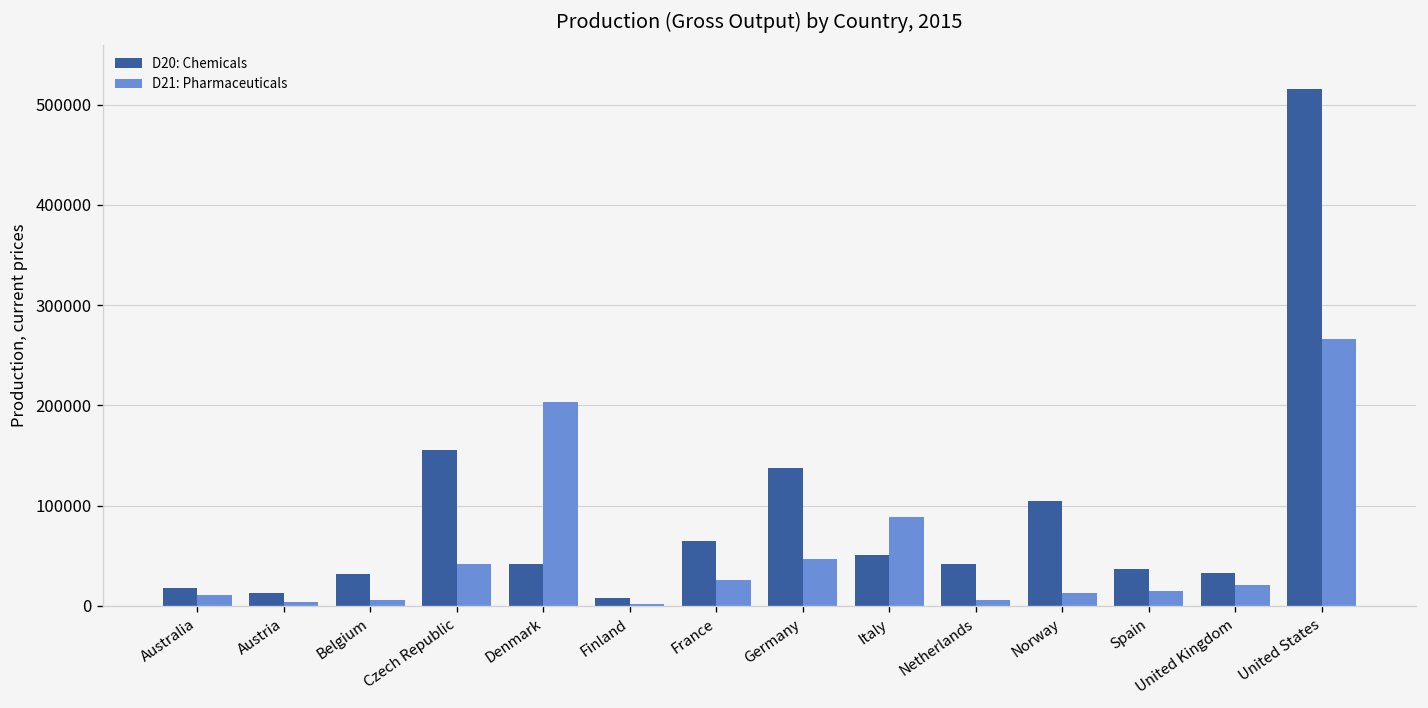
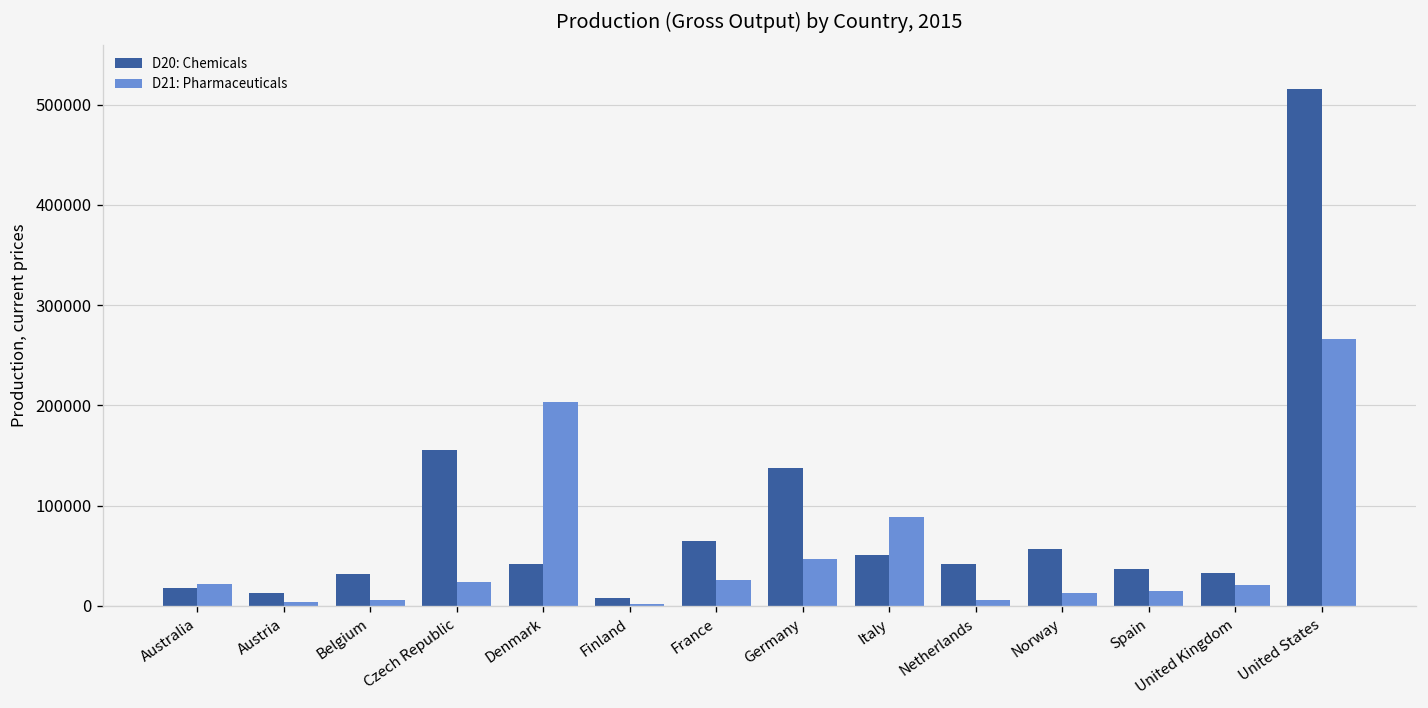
D21: Pharmaceuticals, Australia: 10000 -> 20000
D21: Pharmaceuticals, Czech Republic: 40000 -> 20000
D20: Chemicals, Norway: 100000 -> 60000
